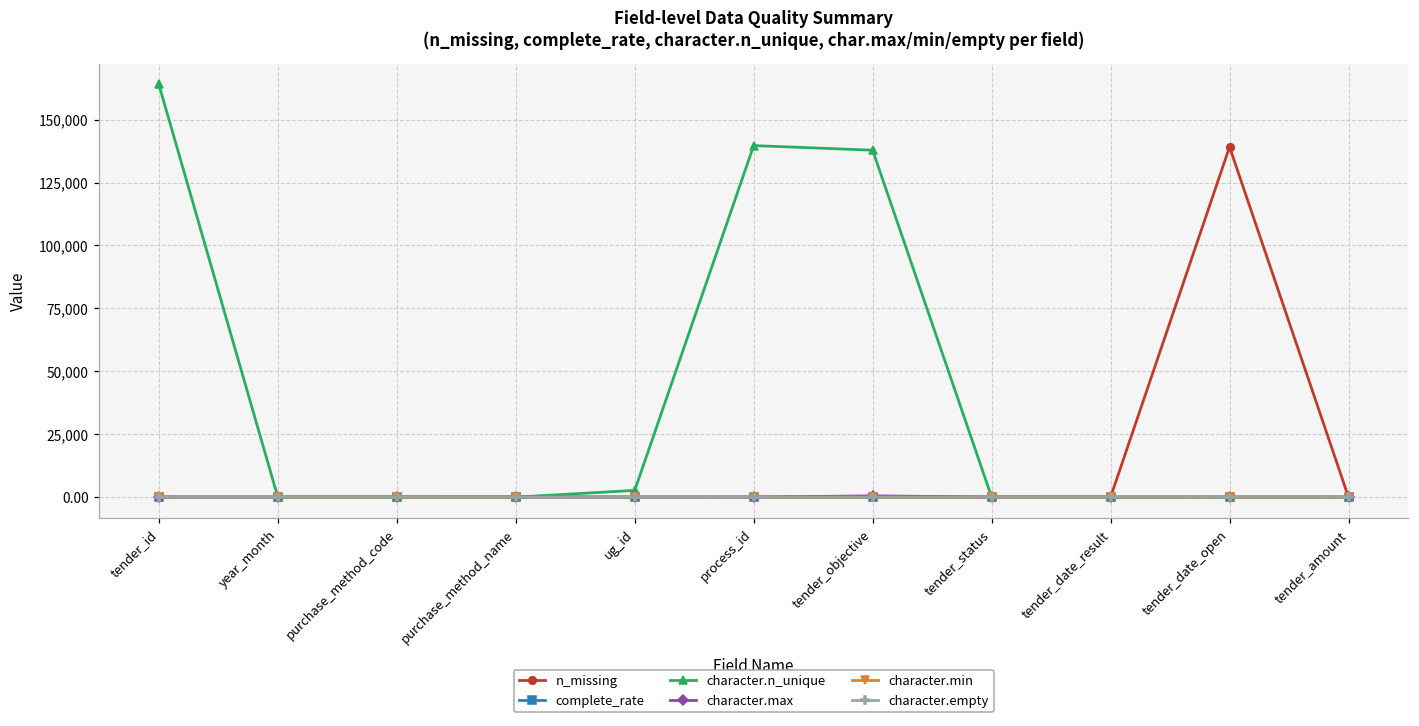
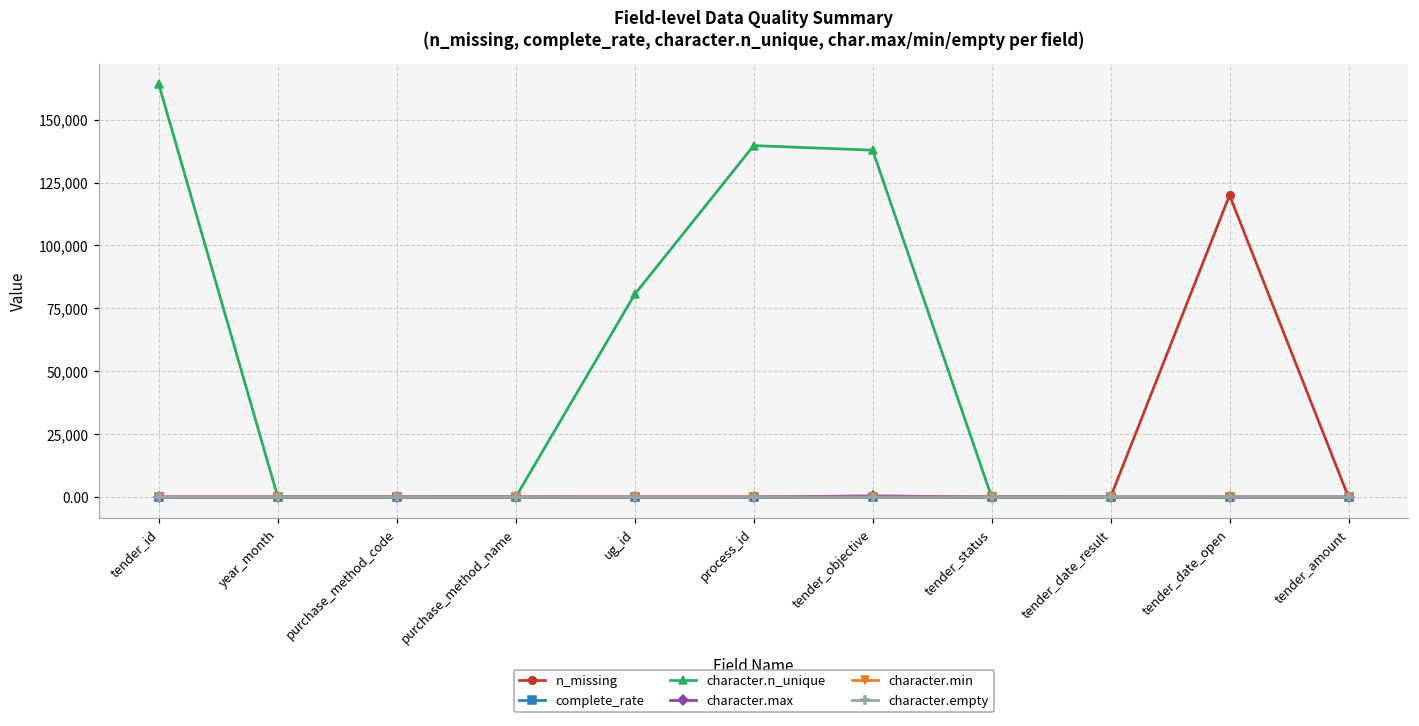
character.n_unique, ug_id: 3,000 -> 81,000
n_missing, tender_date_open: 139,000 -> 120,000
